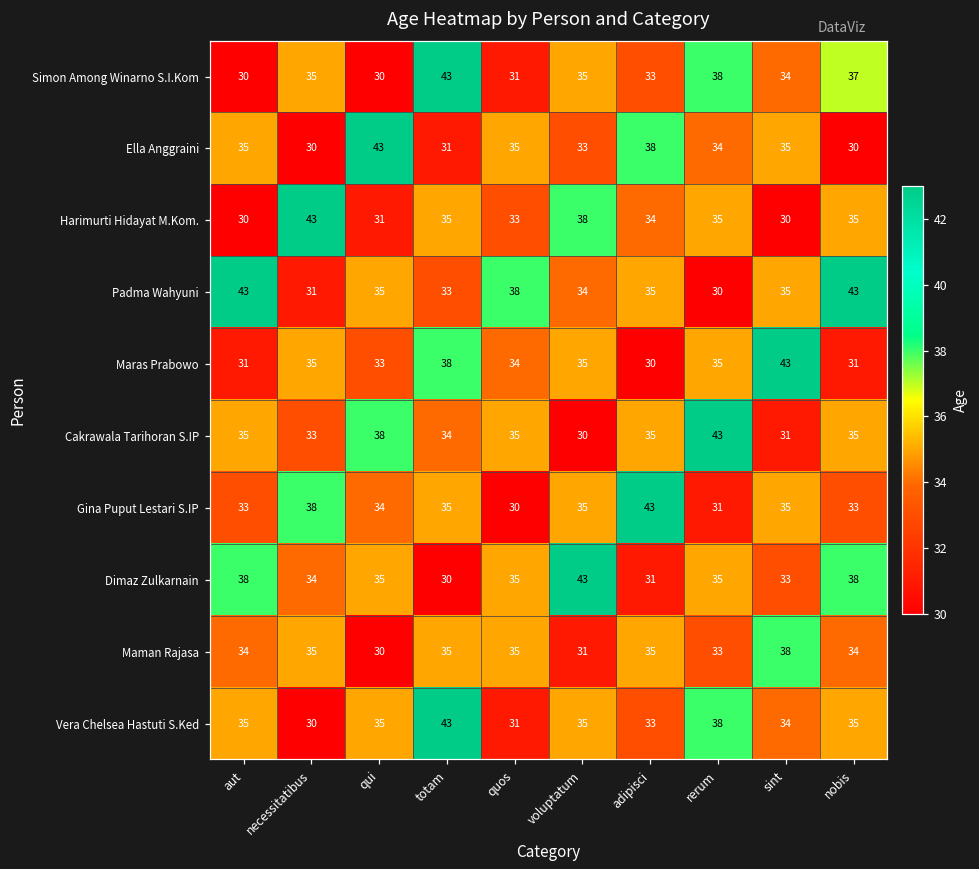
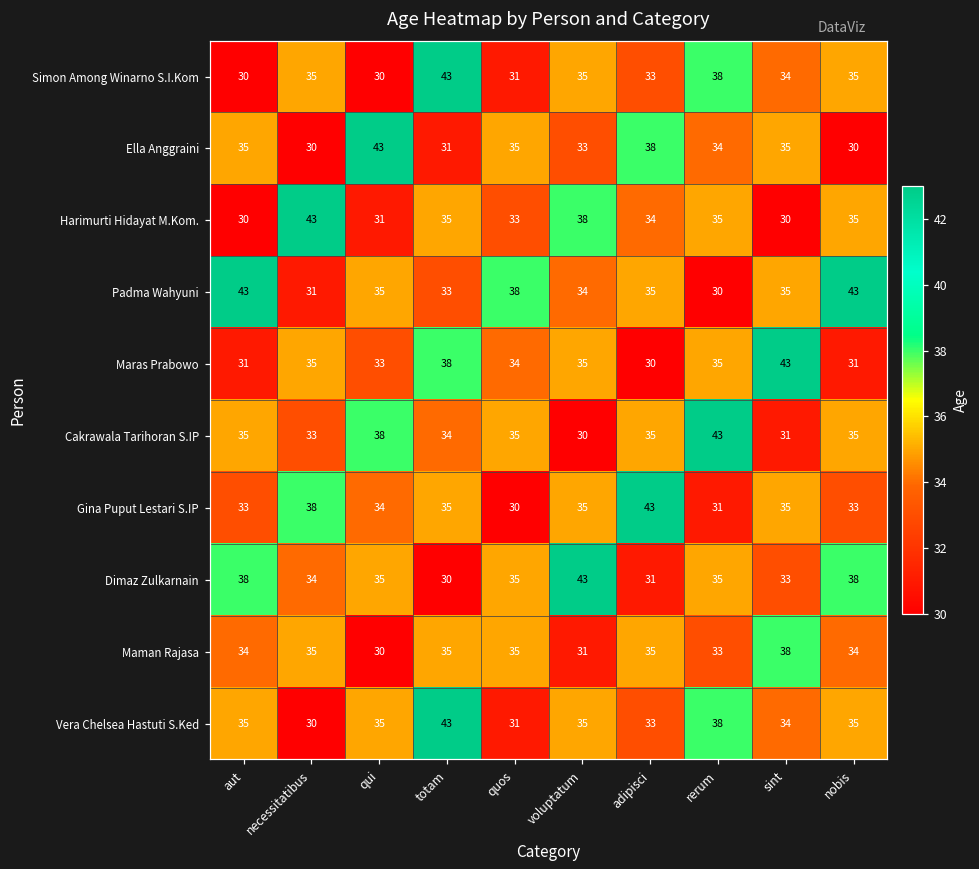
Simon Among Winarno S.I.Kom, nobis: 37 -> 35
